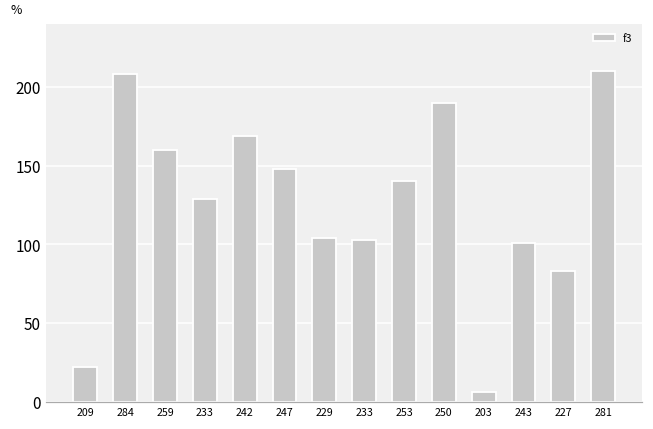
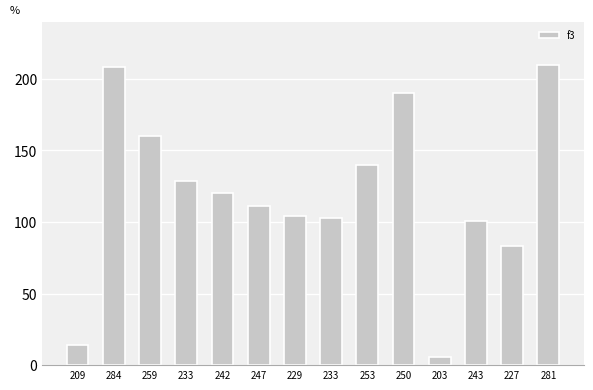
209: 22 -> 14
242: 169 -> 120
247: 148 -> 111
